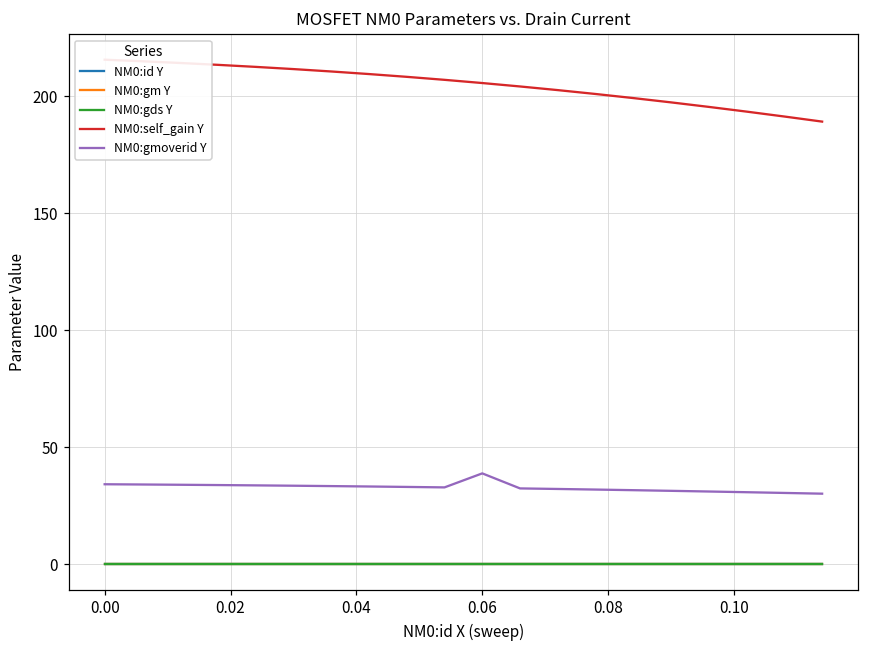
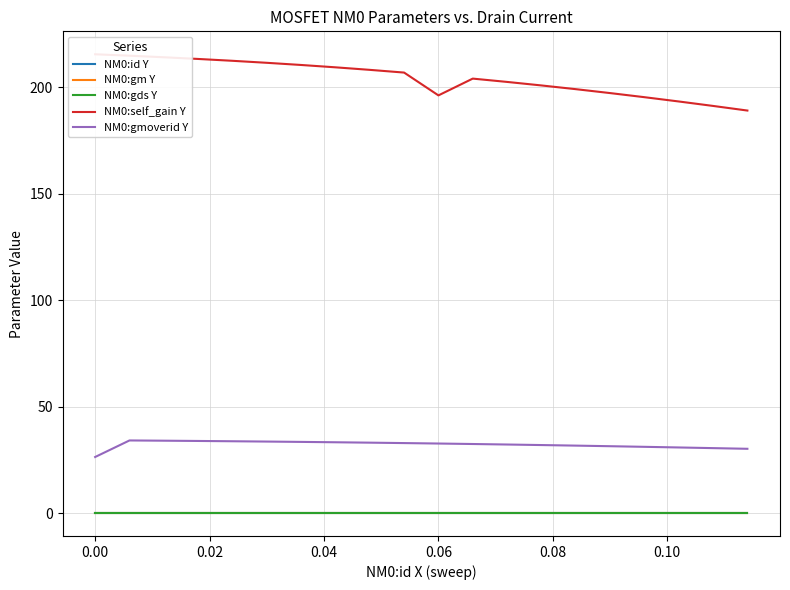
NM0:gmoverid Y, 0.00: 34 -> 26
NM0:self_gain Y, 0.06: 206 -> 196
NM0:gmoverid Y, 0.06: 39 -> 33
